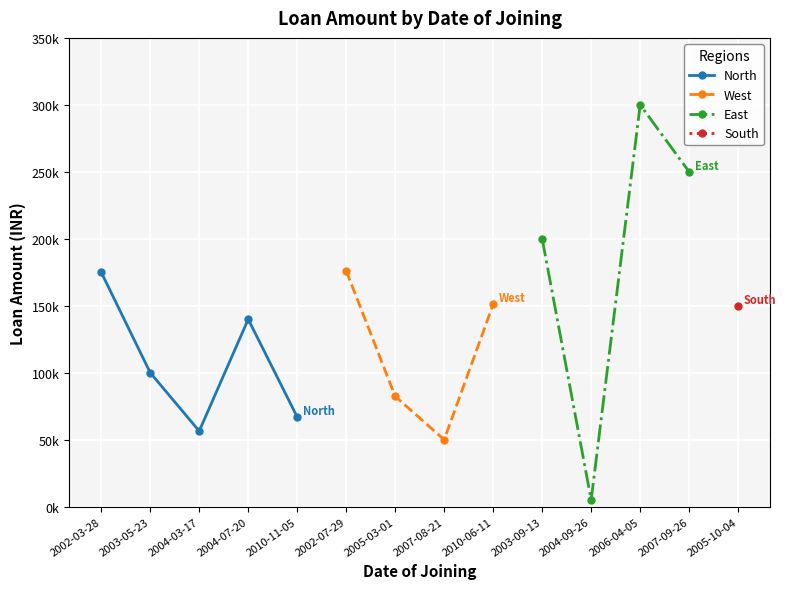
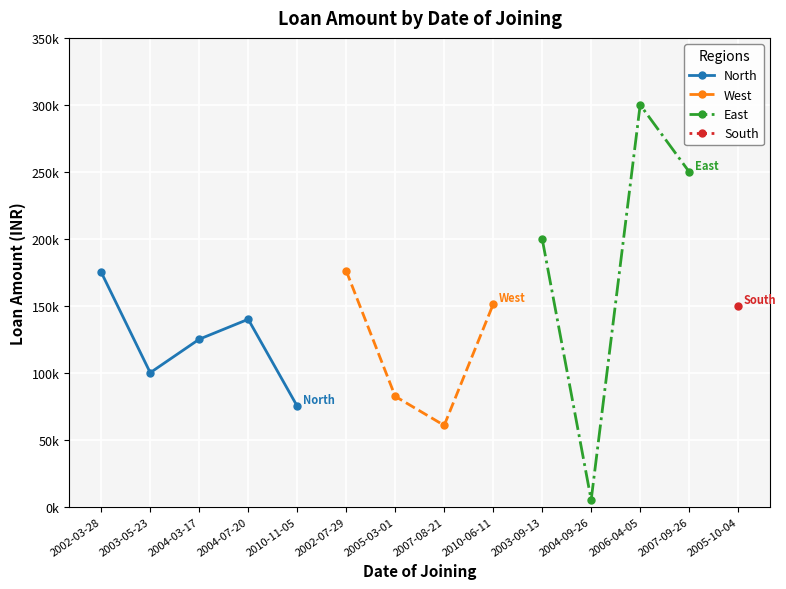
North, 2004-03-17: 56000 -> 125000
North, 2010-11-05: 67000 -> 75000
West, 2007-08-21: 50000 -> 61000
